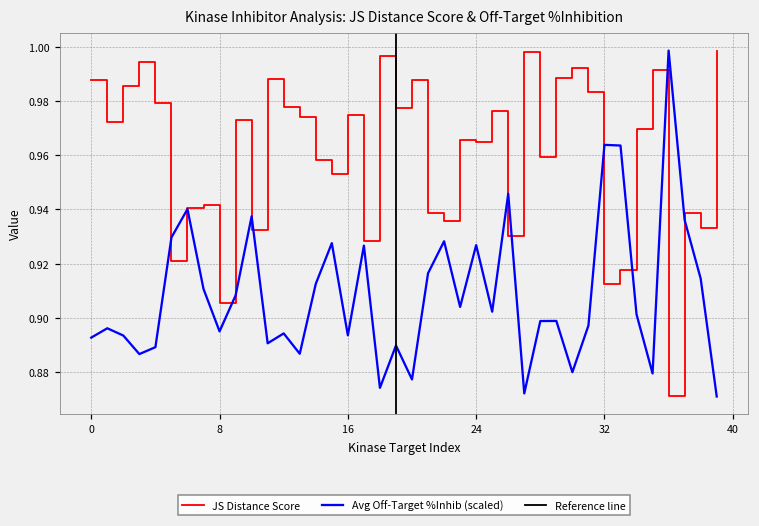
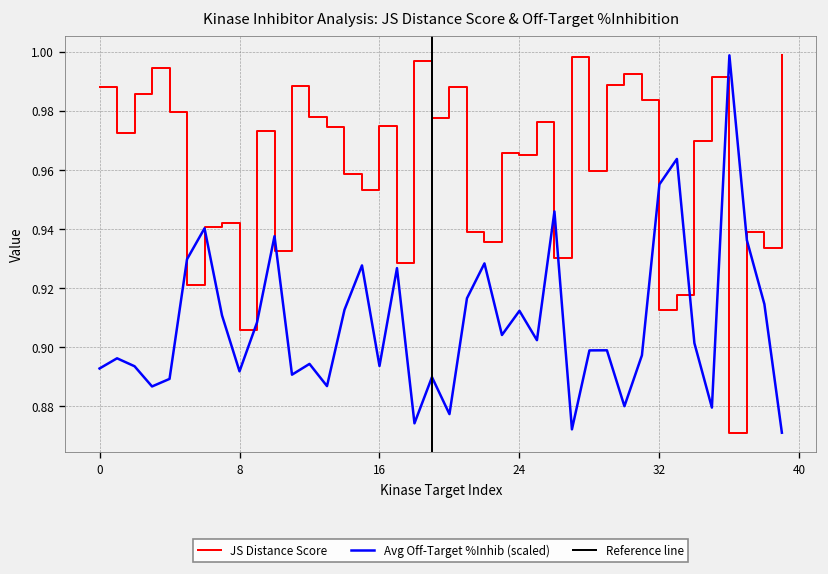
Avg Off-Target %Inhib (scaled), 8: 0.895 -> 0.892
Avg Off-Target %Inhib (scaled), 24: 0.927 -> 0.912
Avg Off-Target %Inhib (scaled), 32: 0.964 -> 0.955
